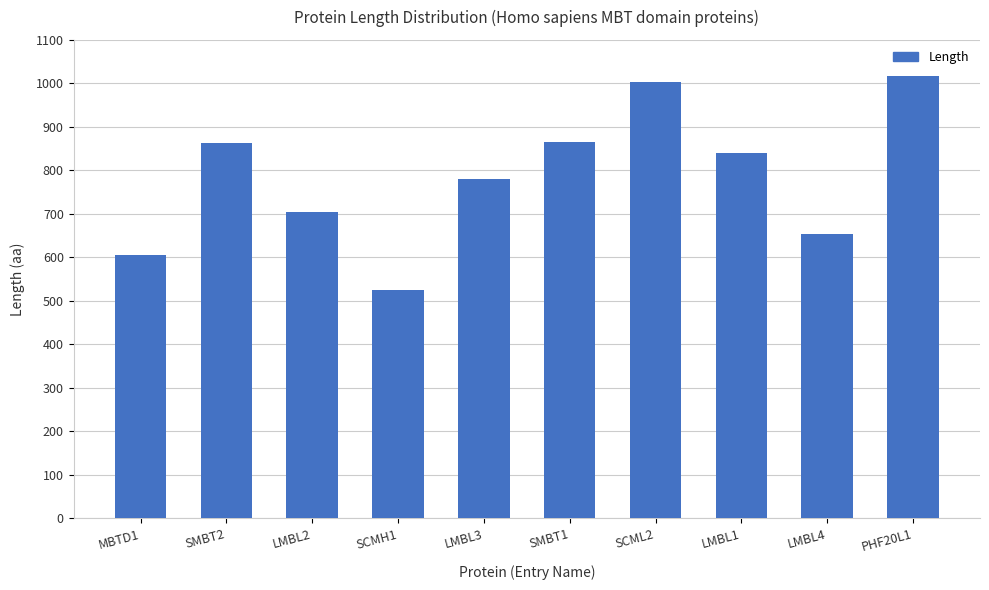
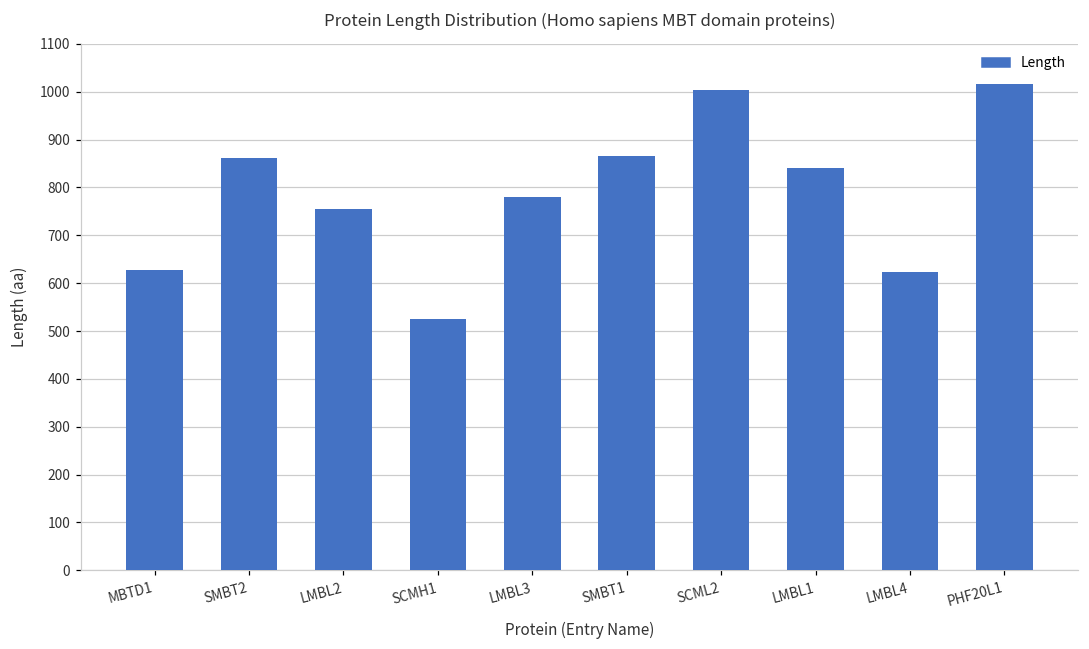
MBTD1: 610 -> 630
LMBL2: 710 -> 750
LMBL4: 650 -> 620
